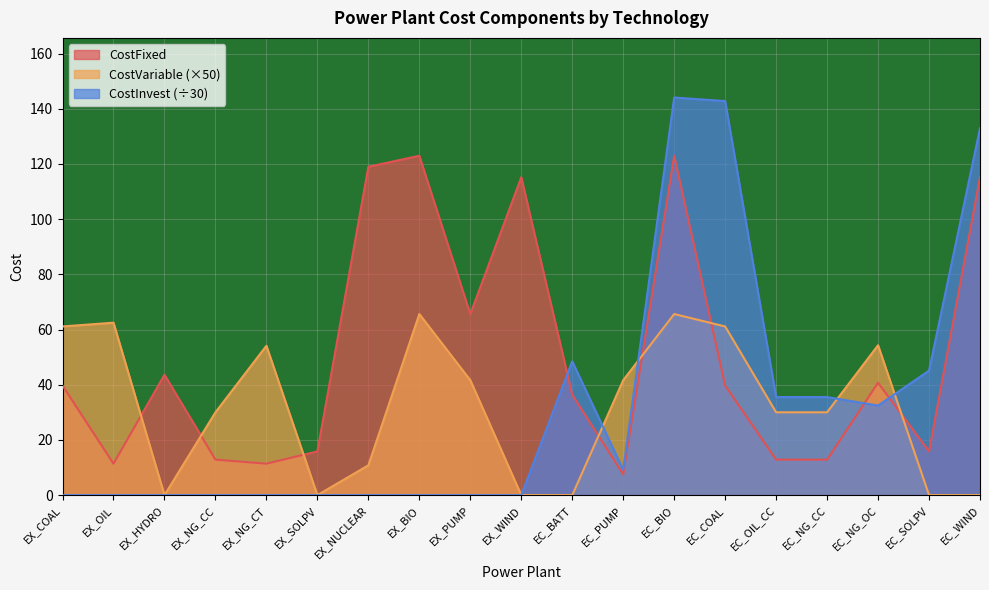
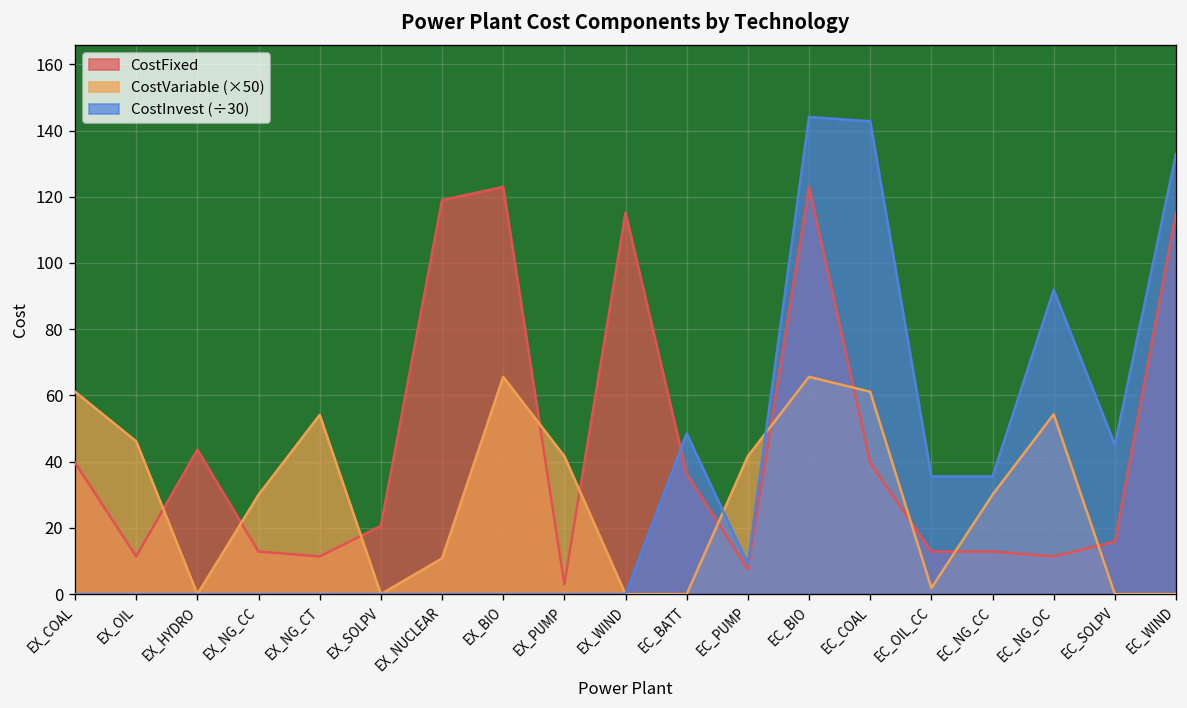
CostVariable (×50), EX_OIL: 62 -> 46
CostFixed, EX_SOLPV: 16 -> 21
CostFixed, EX_PUMP: 66 -> 3
CostVariable (×50), EC_OIL_CC: 30 -> 2
CostFixed, EC_NG_OC: 41 -> 11
CostInvest (÷30), EC_NG_OC: 32 -> 92
